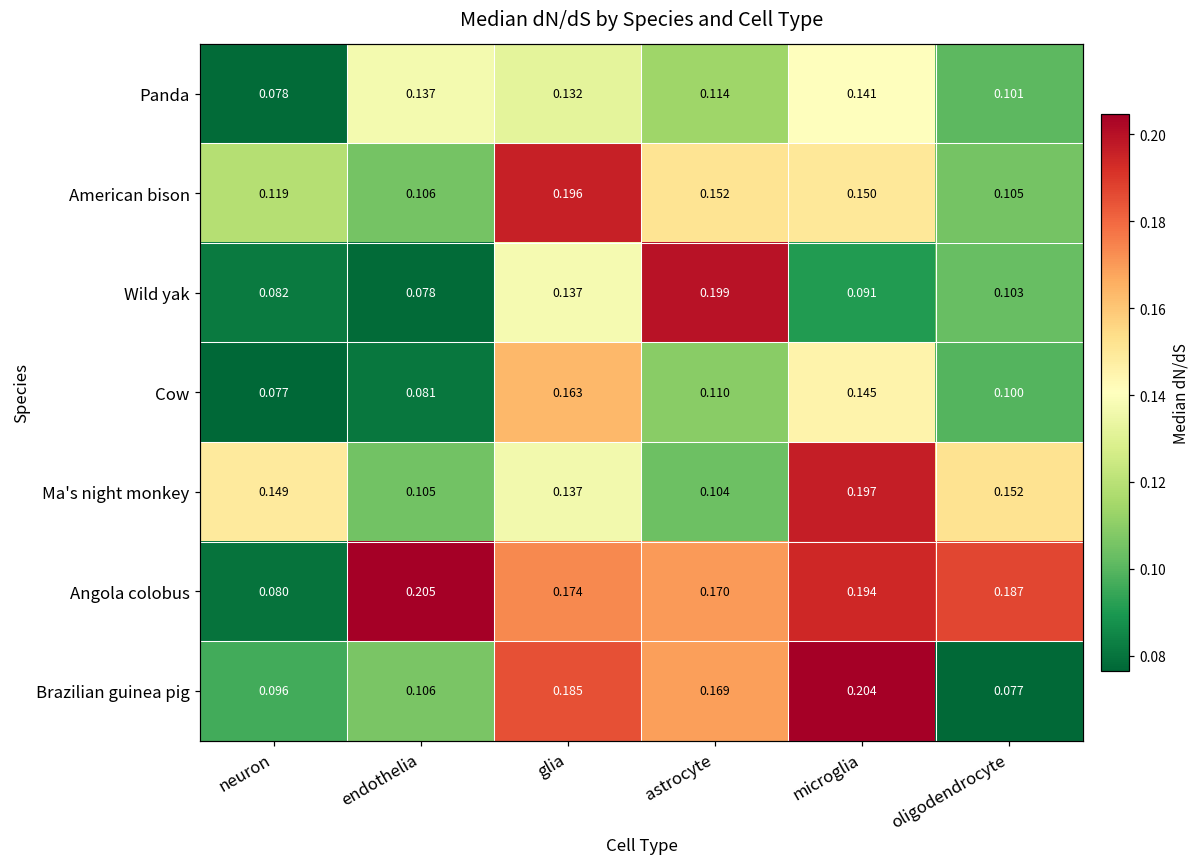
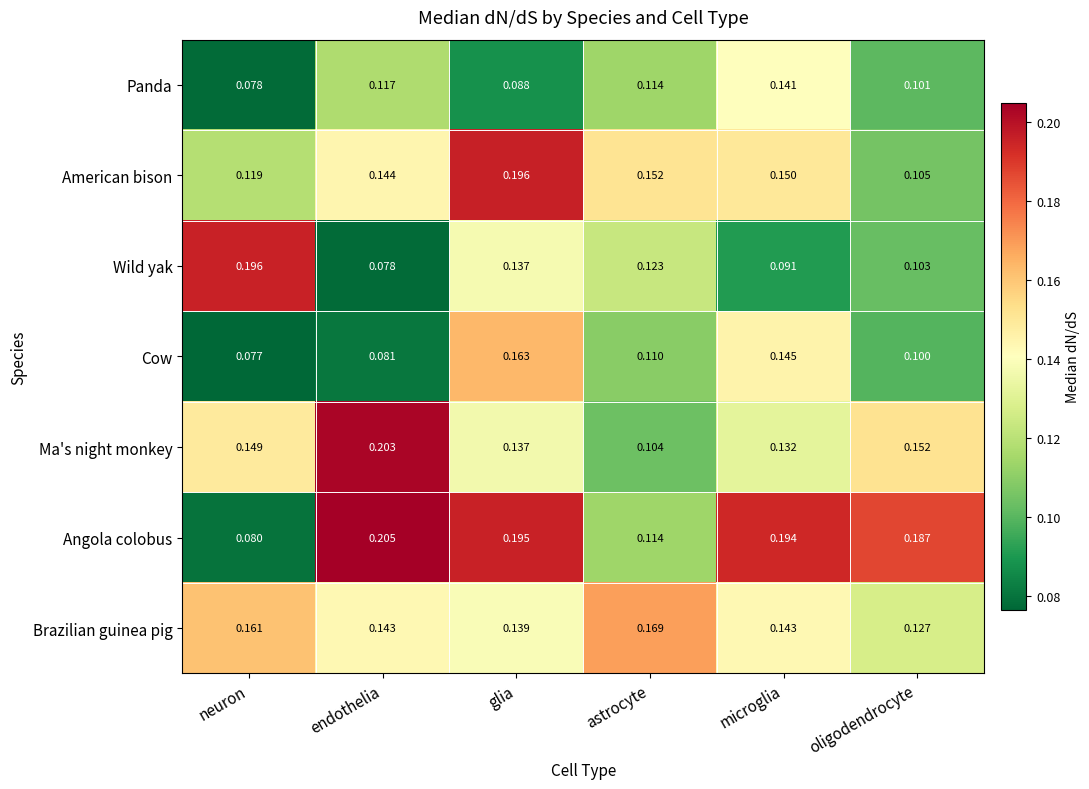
Panda, endothelia: 0.137 -> 0.117
Panda, glia: 0.132 -> 0.088
American bison, endothelia: 0.106 -> 0.144
Wild yak, neuron: 0.082 -> 0.196
Wild yak, astrocyte: 0.199 -> 0.123
Ma's night monkey, endothelia: 0.105 -> 0.203
Ma's night monkey, microglia: 0.197 -> 0.132
Angola colobus, glia: 0.174 -> 0.195
Angola colobus, astrocyte: 0.170 -> 0.114
Brazilian guinea pig, neuron: 0.096 -> 0.161
Brazilian guinea pig, endothelia: 0.106 -> 0.143
Brazilian guinea pig, glia: 0.185 -> 0.139
Brazilian guinea pig, microglia: 0.204 -> 0.143
Brazilian guinea pig, oligodendrocyte: 0.077 -> 0.127
